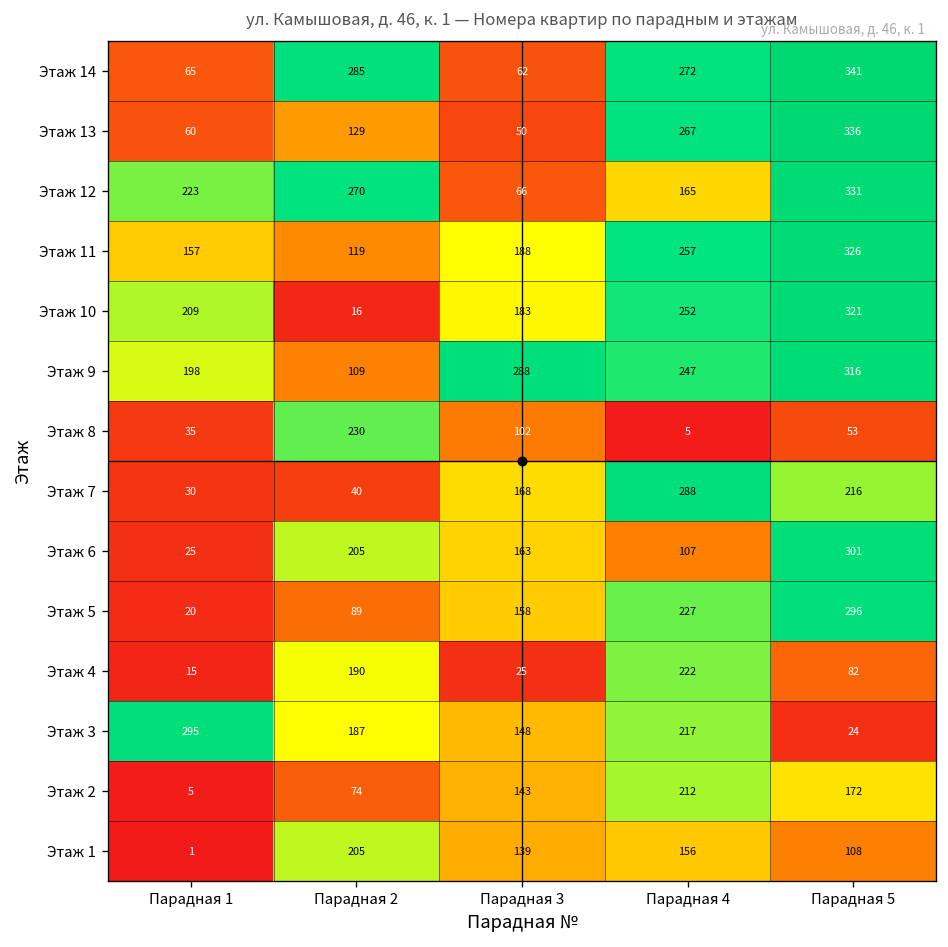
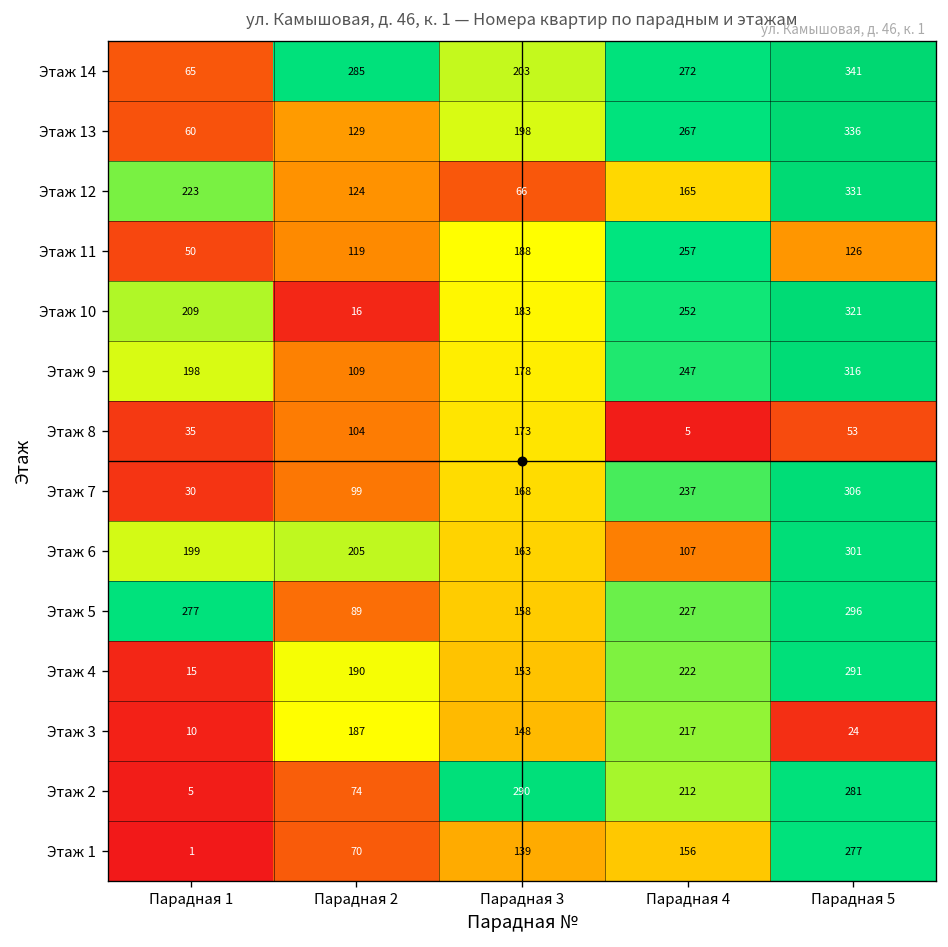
Этаж 14, Парадная 3: 62 -> 203
Этаж 13, Парадная 3: 50 -> 198
Этаж 12, Парадная 2: 270 -> 124
Этаж 11, Парадная 1: 157 -> 50
Этаж 11, Парадная 5: 326 -> 126
Этаж 9, Парадная 3: 288 -> 178
Этаж 8, Парадная 2: 230 -> 104
Этаж 8, Парадная 3: 102 -> 173
Этаж 7, Парадная 2: 40 -> 99
Этаж 7, Парадная 4: 288 -> 237
Этаж 7, Парадная 5: 216 -> 306
Этаж 6, Парадная 1: 25 -> 199
Этаж 5, Парадная 1: 20 -> 277
Этаж 4, Парадная 3: 25 -> 153
Этаж 4, Парадная 5: 82 -> 291
Этаж 3, Парадная 1: 295 -> 10
Этаж 2, Парадная 3: 143 -> 290
Этаж 2, Парадная 5: 172 -> 281
Этаж 1, Парадная 2: 205 -> 70
Этаж 1, Парадная 5: 108 -> 277
